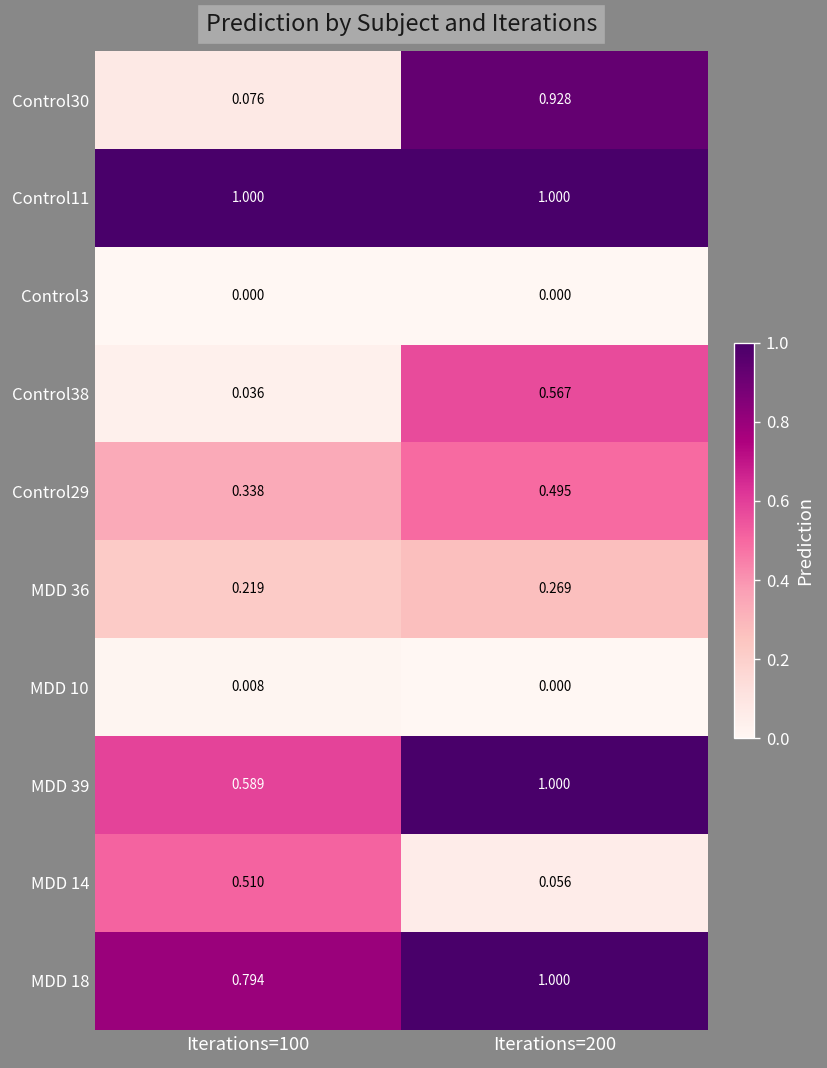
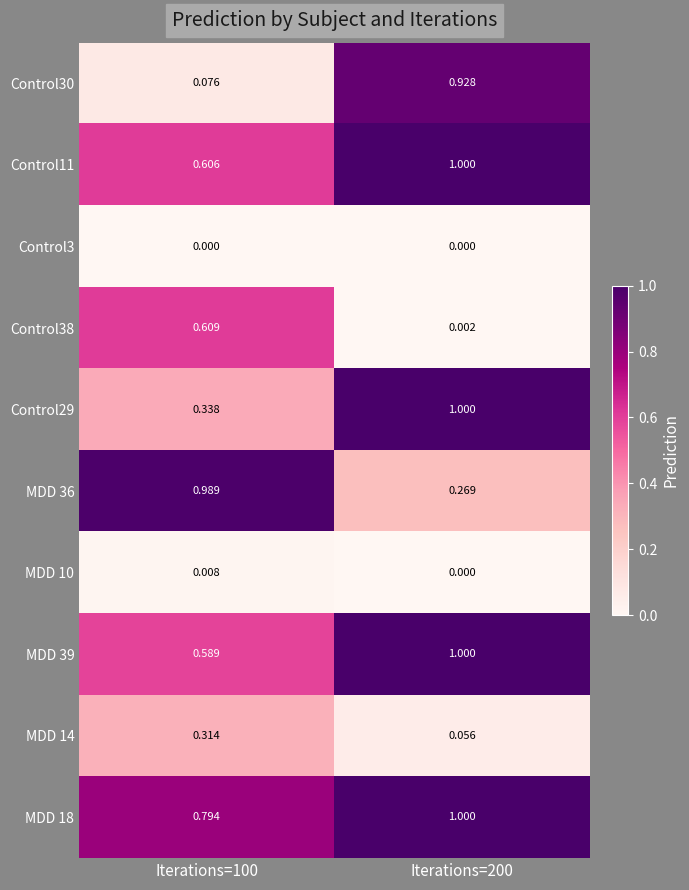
Control11, Iterations=100: 1.000 -> 0.606
Control38, Iterations=100: 0.036 -> 0.609
Control38, Iterations=200: 0.567 -> 0.002
Control29, Iterations=200: 0.495 -> 1.000
MDD 36, Iterations=100: 0.219 -> 0.989
MDD 14, Iterations=100: 0.510 -> 0.314
